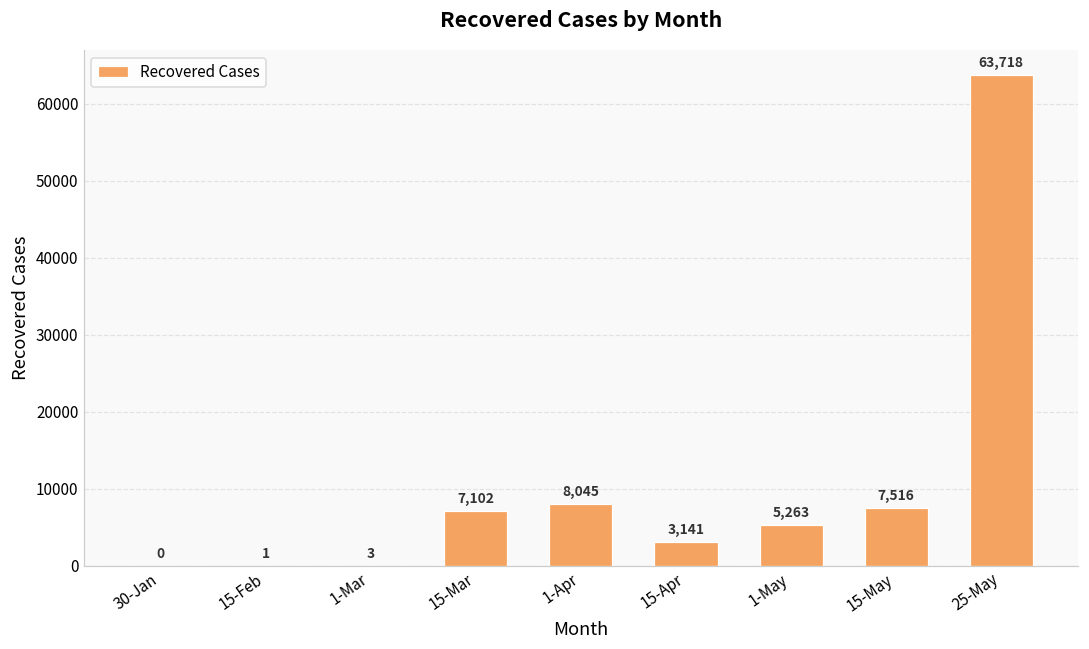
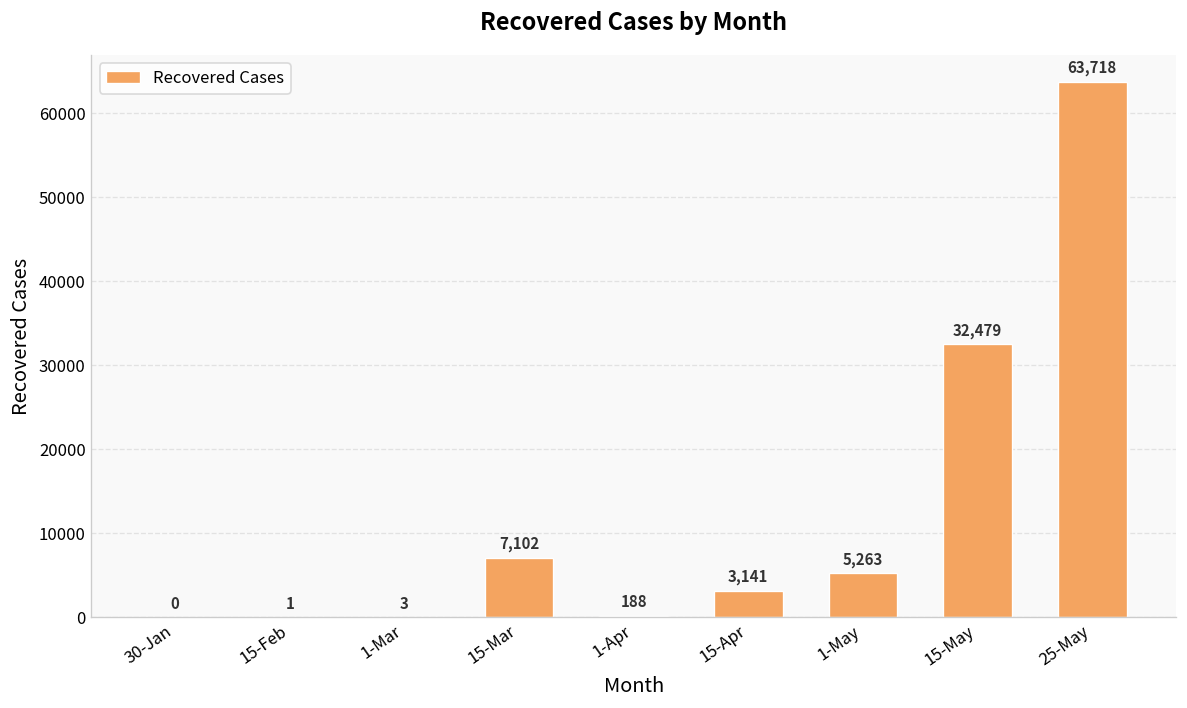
1-Apr: 8,045 -> 188
15-May: 7,516 -> 32,479
